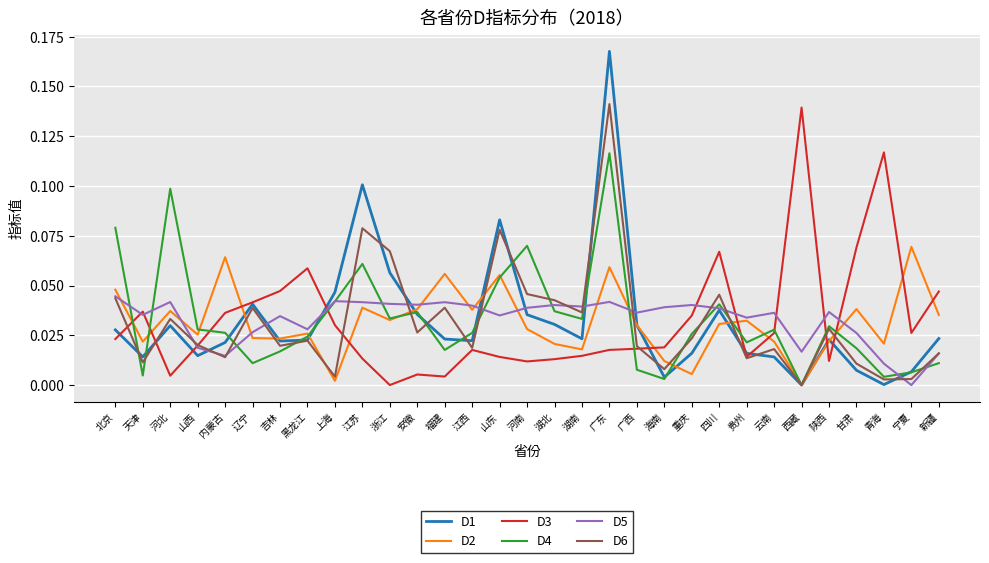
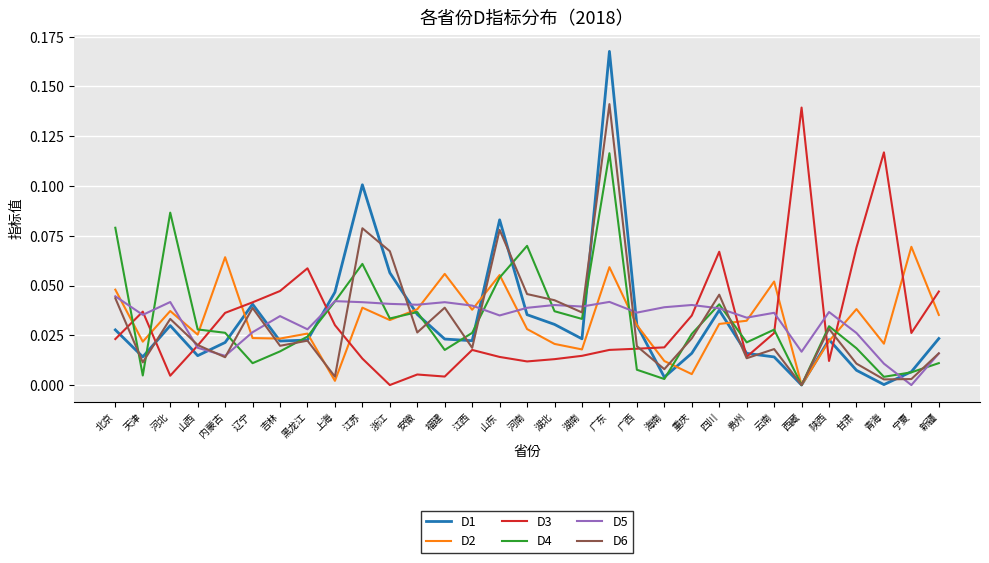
D4, 河北: 0.099 -> 0.087
D2, 云南: 0.022 -> 0.052
